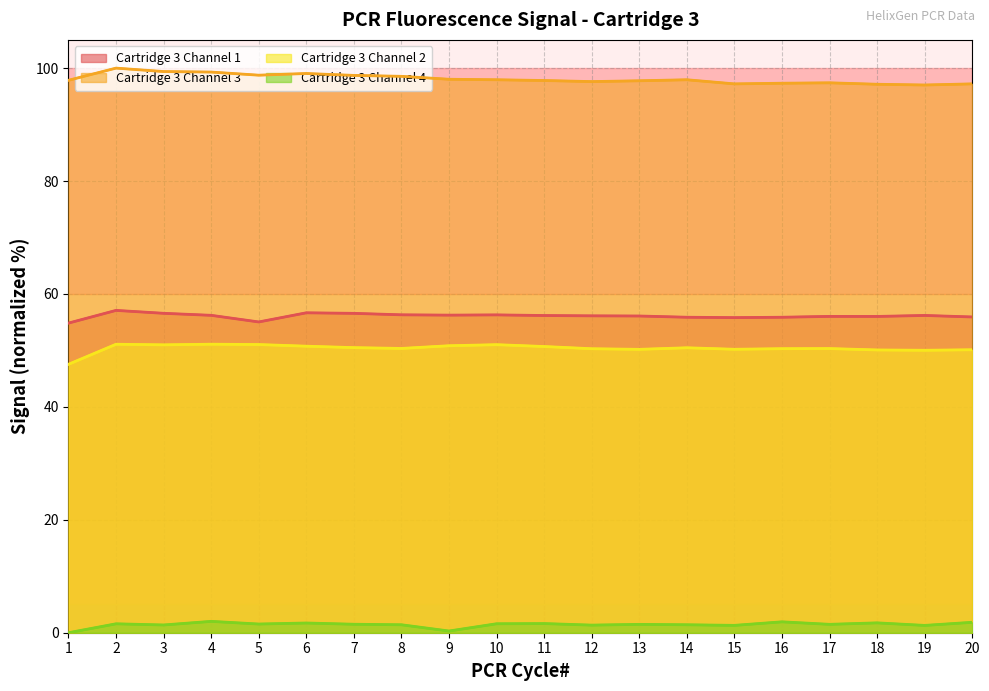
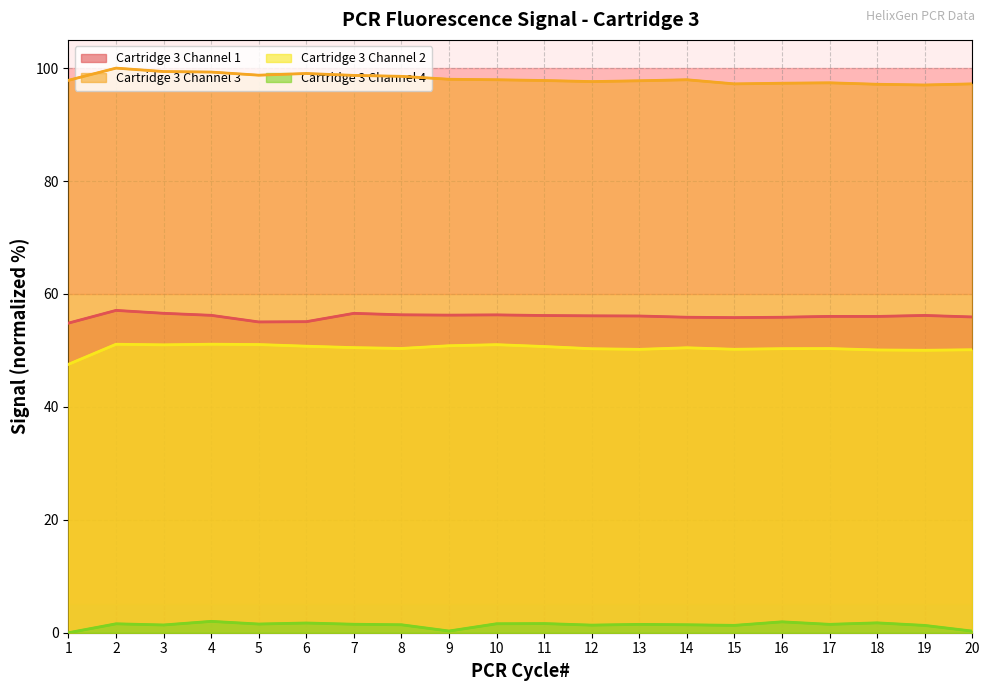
Cartridge 3 Channel 1, 6: 57 -> 55
Cartridge 3 Channel 4, 20: 2 -> 0
